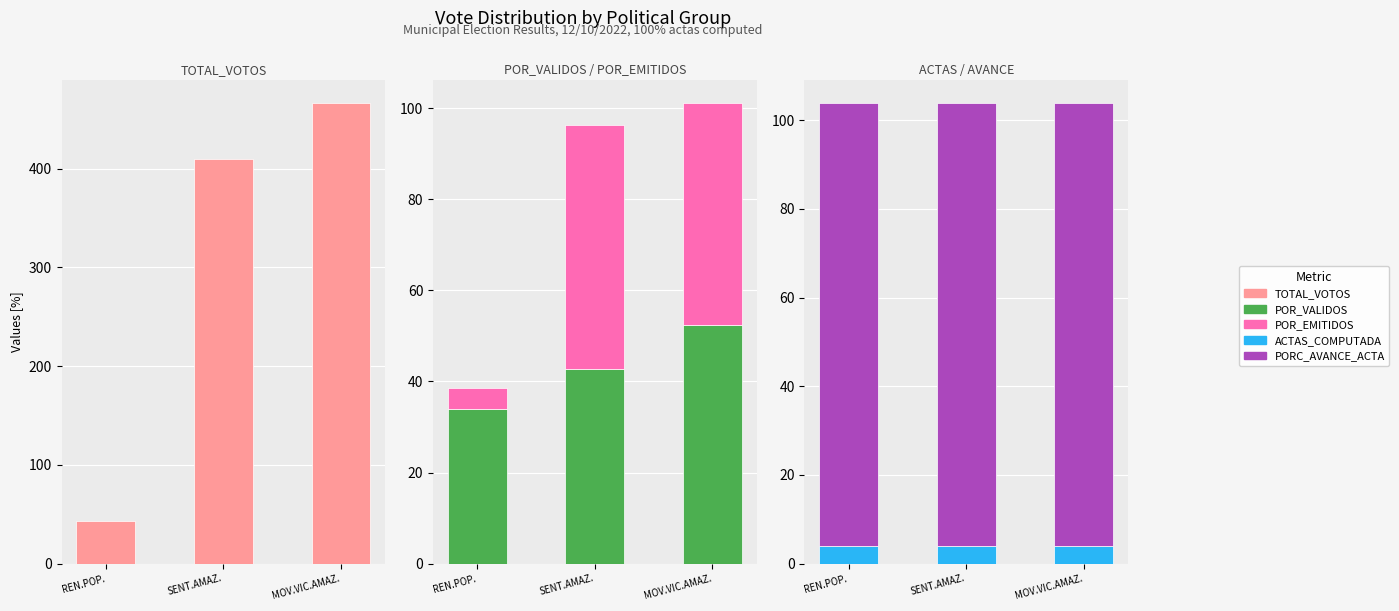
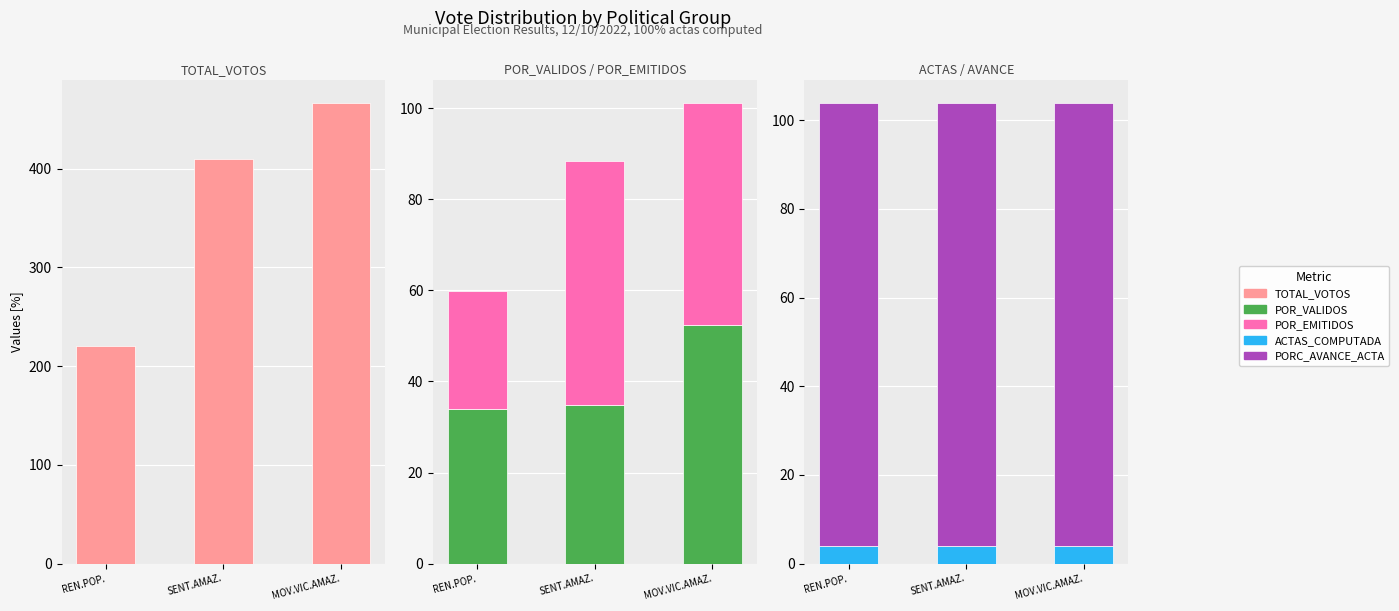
TOTAL_VOTOS, REN.POP.: 40 -> 220
POR_VALIDOS / POR_EMITIDOS, POR_EMITIDOS, REN.POP.: 4 -> 26
POR_VALIDOS / POR_EMITIDOS, POR_VALIDOS, SENT.AMAZ.: 43 -> 35
